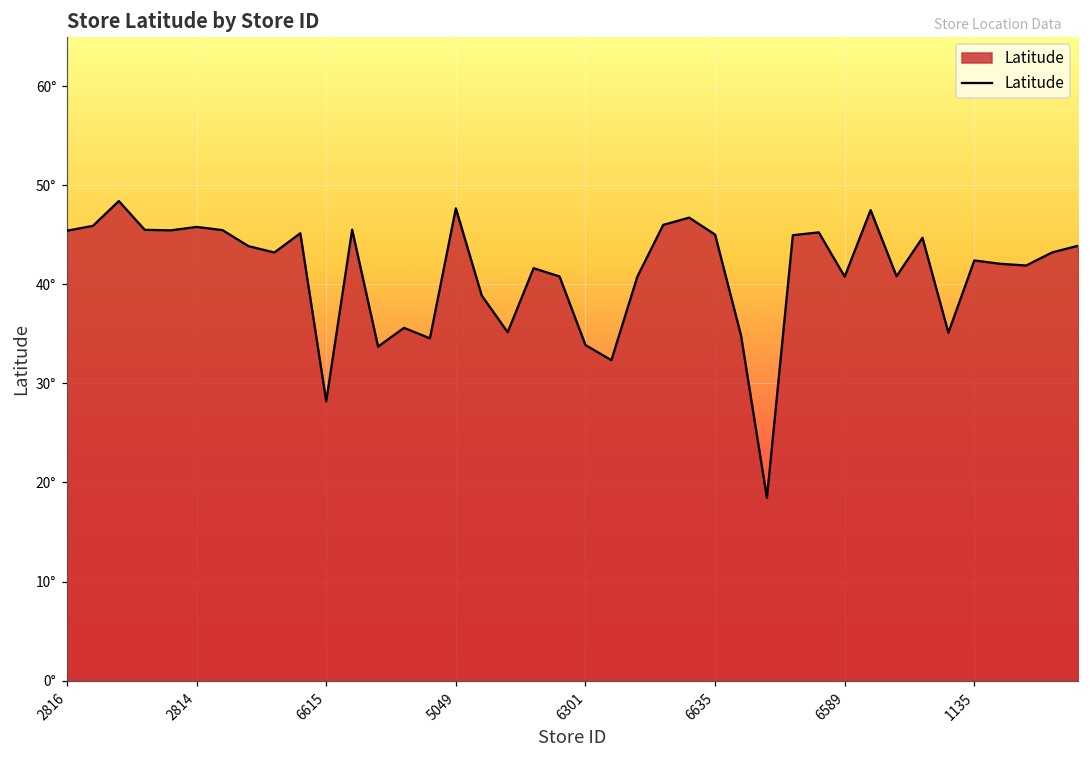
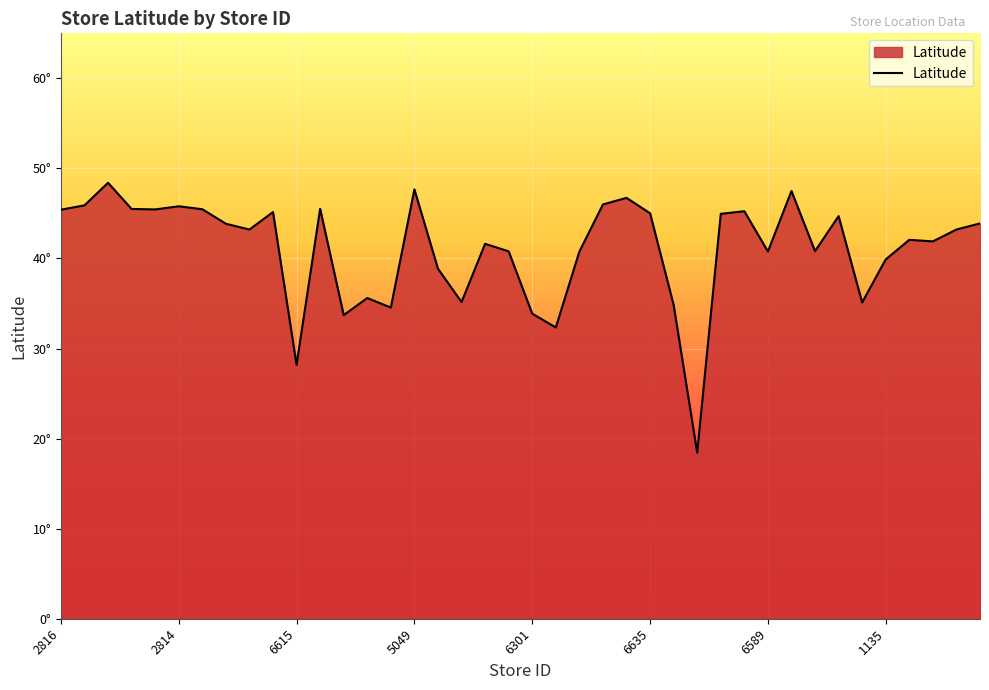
1135: 42° -> 40°
